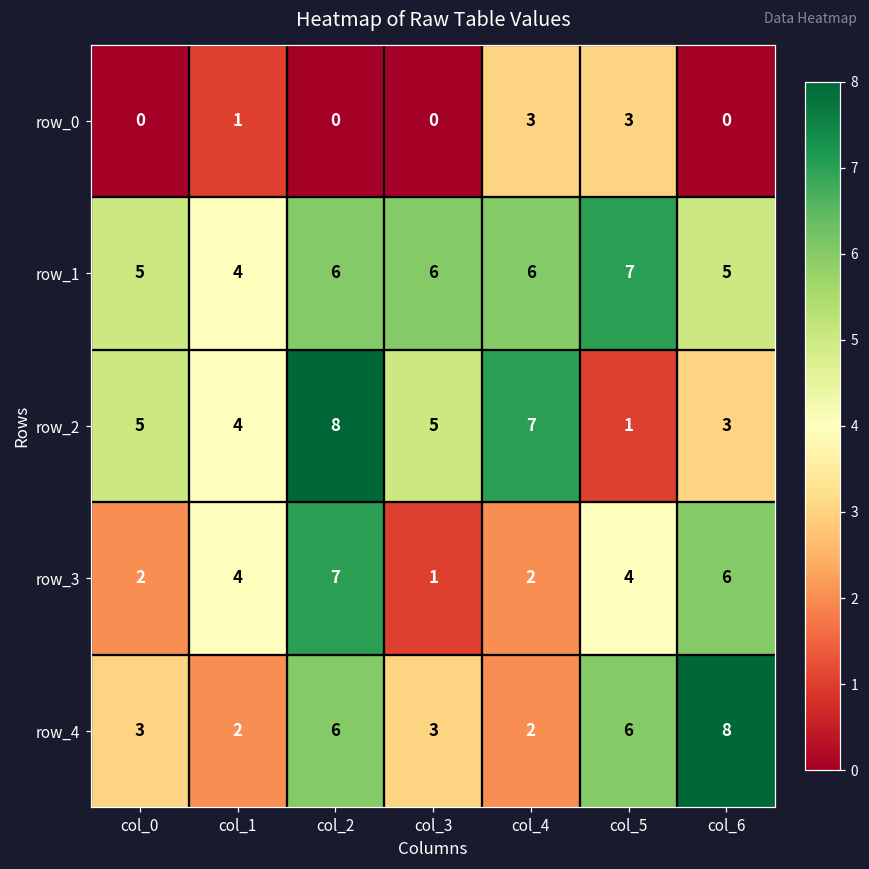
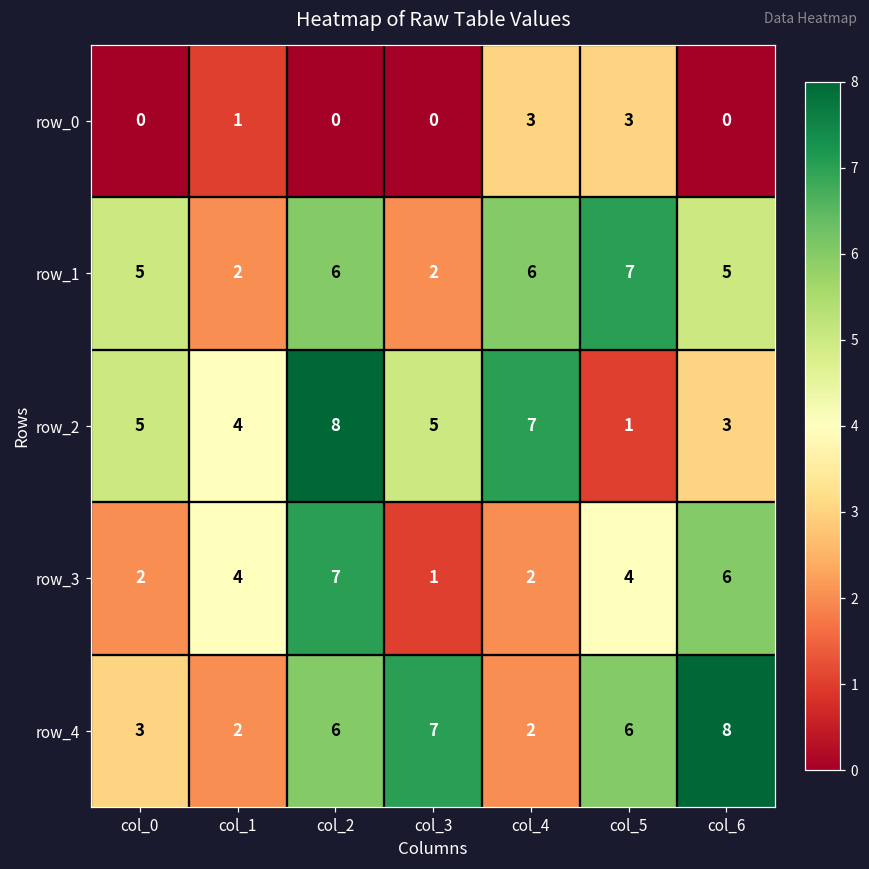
row_1, col_1: 4 -> 2
row_1, col_3: 6 -> 2
row_4, col_3: 3 -> 7
